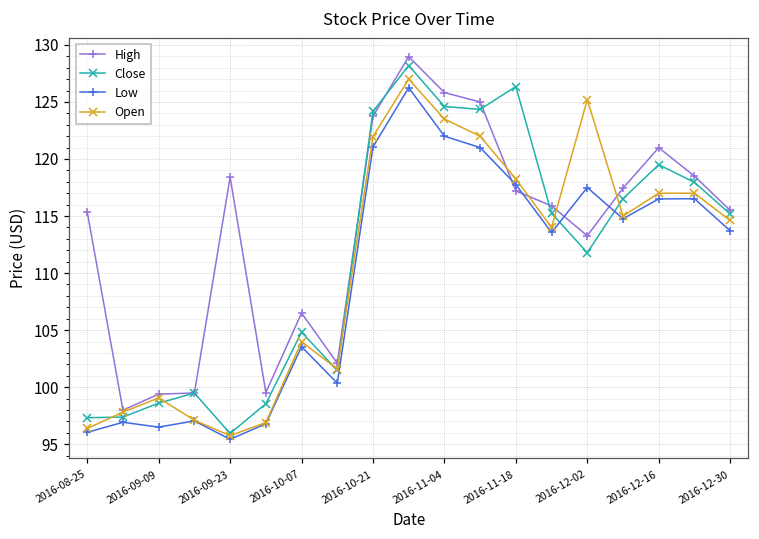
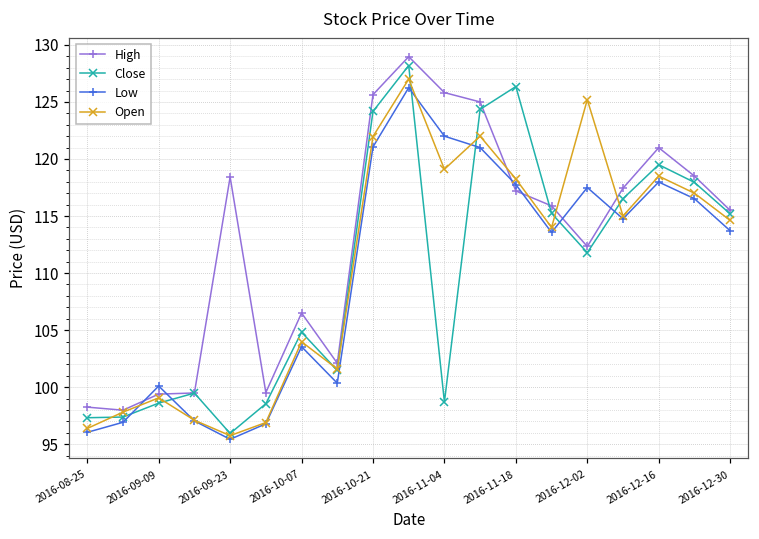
High, 2016-08-25: 115.4 -> 98.3
Low, 2016-09-09: 96.5 -> 100.1
High, 2016-10-21: 123.8 -> 125.6
Close, 2016-11-04: 124.6 -> 98.7
Open, 2016-11-04: 123.5 -> 119.1
High, 2016-12-02: 113.3 -> 112.3
Low, 2016-12-16: 116.5 -> 118.0
Open, 2016-12-16: 117.0 -> 118.5
